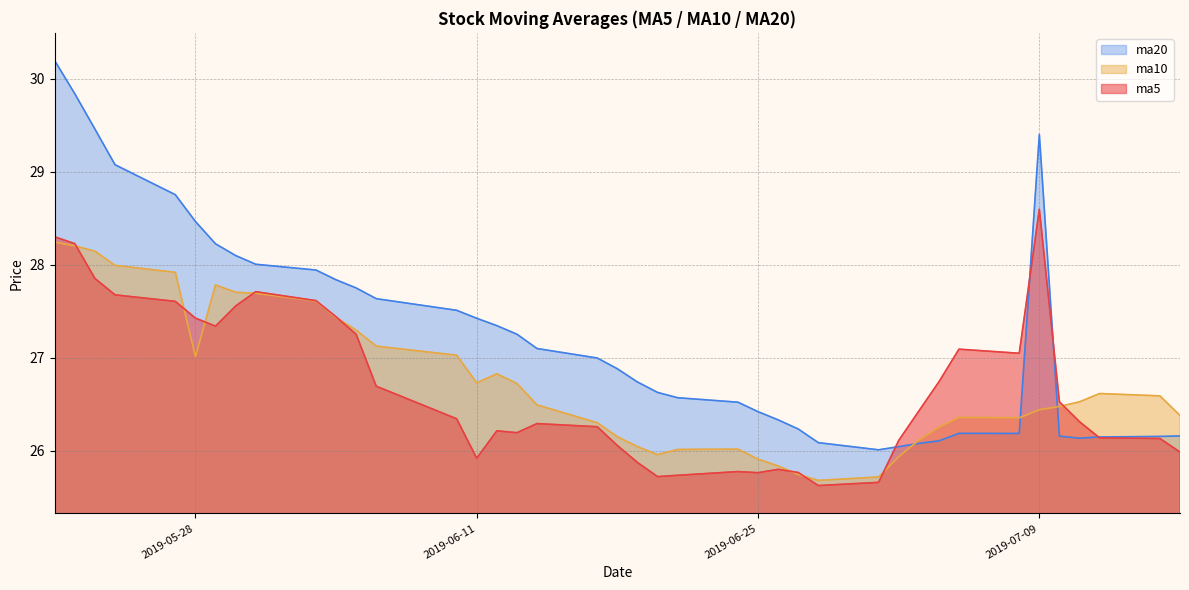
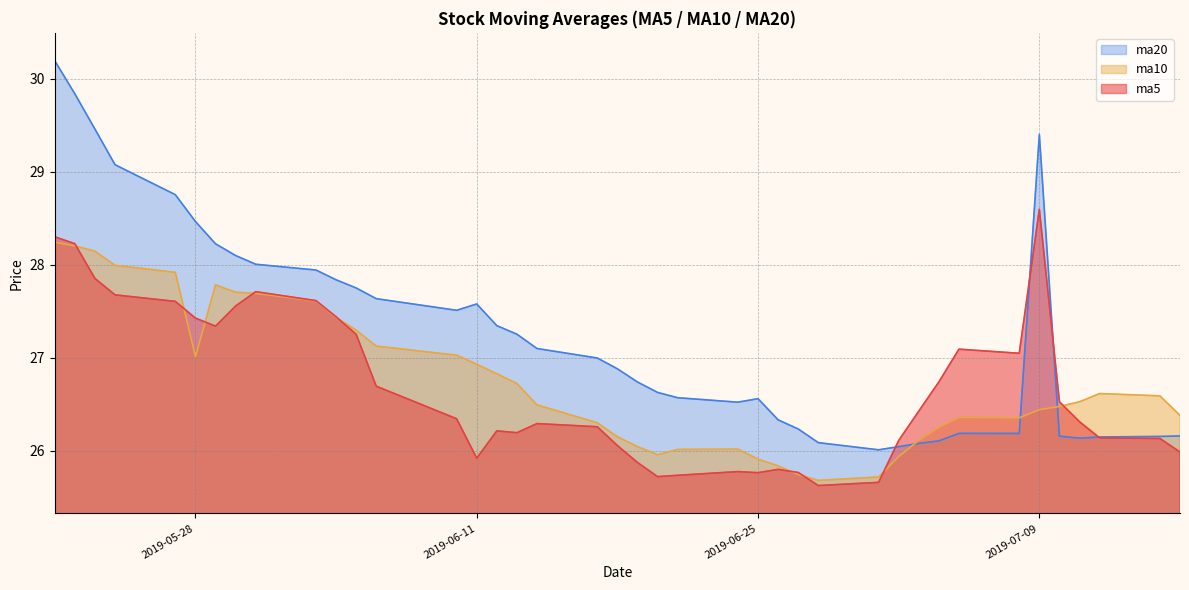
ma20, 2019-06-11: 27.4 -> 27.6
ma10, 2019-06-11: 26.7 -> 26.9
ma20, 2019-06-25: 26.4 -> 26.6
